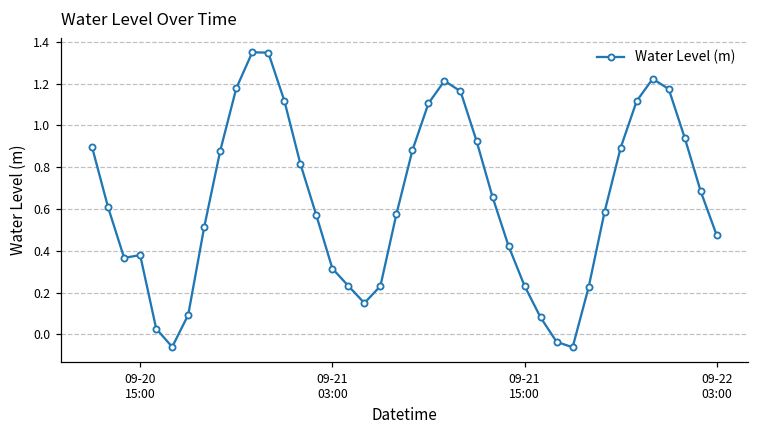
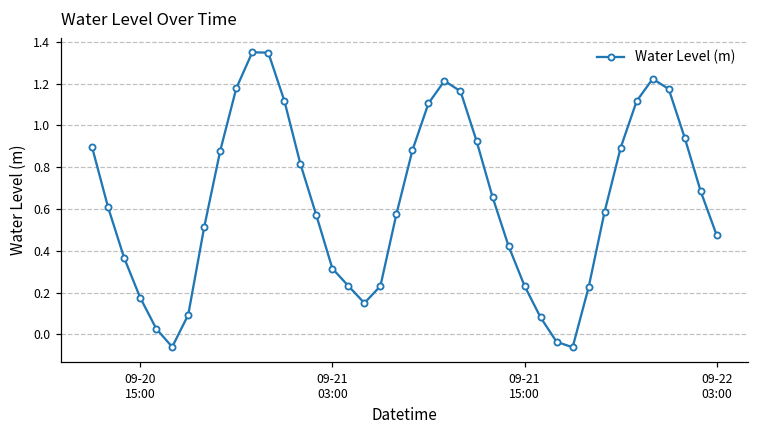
09-20 15:00: 0.38 -> 0.18
